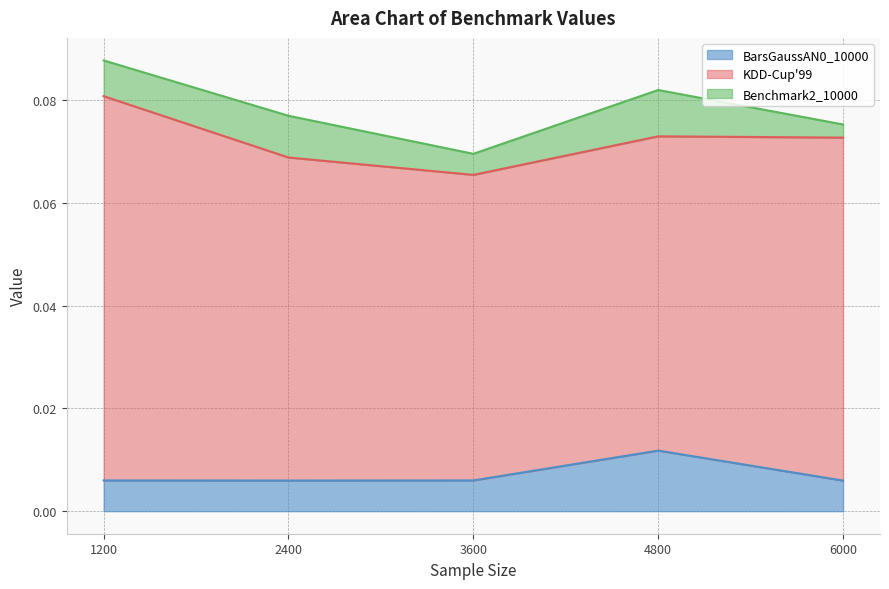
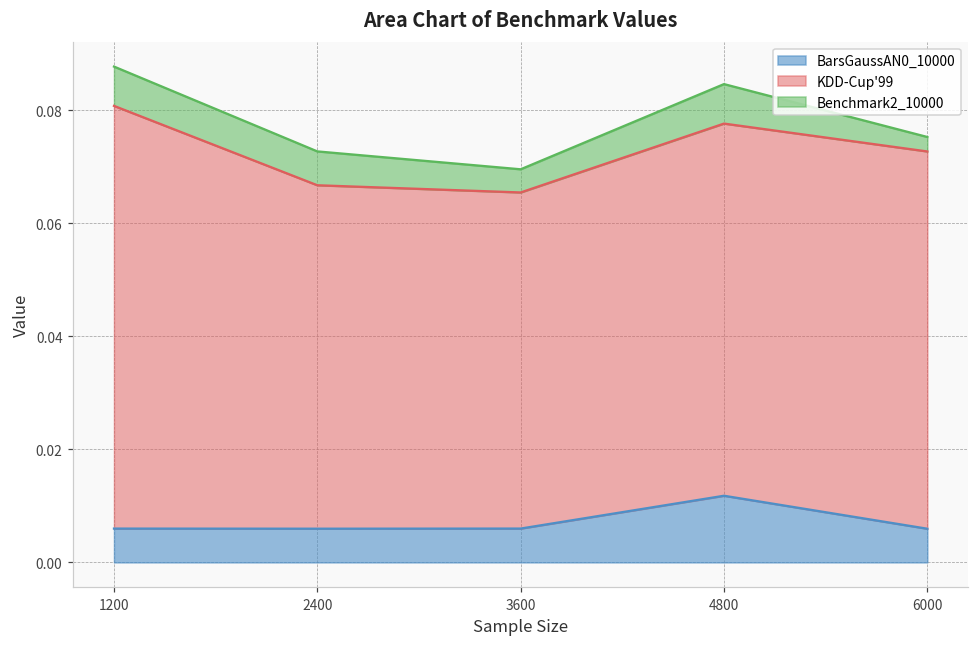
KDD-Cup'99, 2400: 0.063 -> 0.061
Benchmark2_10000, 2400: 0.008 -> 0.006
KDD-Cup'99, 4800: 0.061 -> 0.066
Benchmark2_10000, 4800: 0.009 -> 0.007
